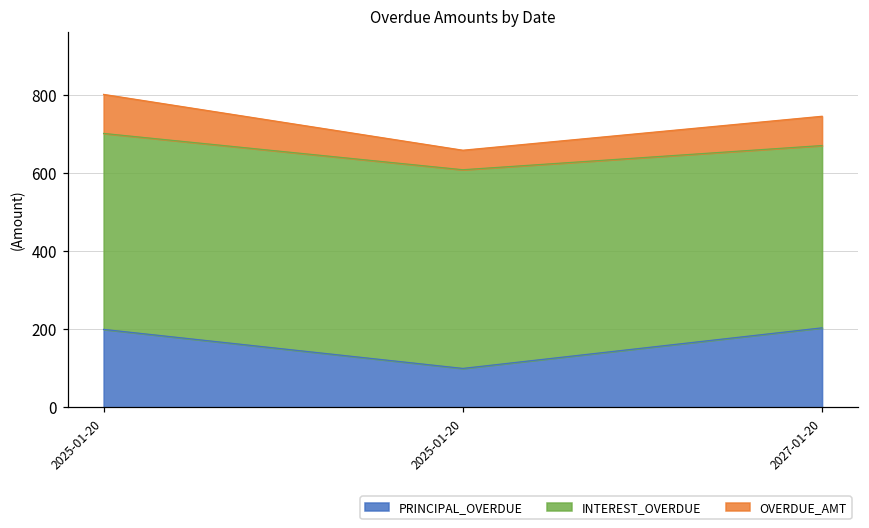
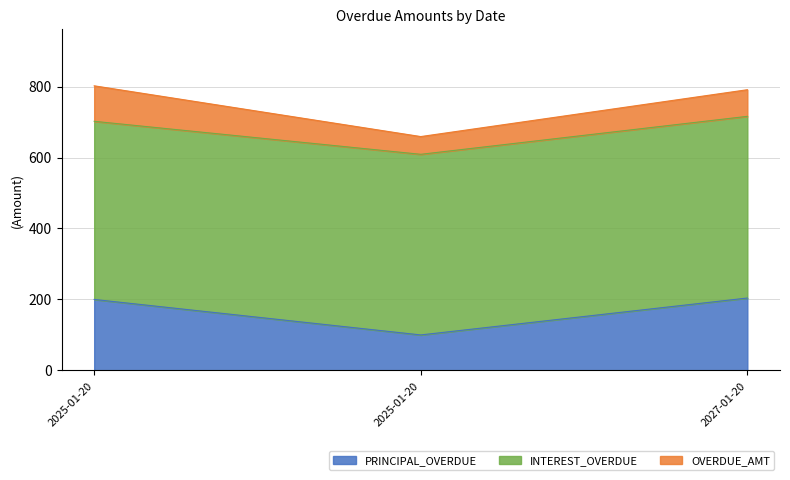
INTEREST_OVERDUE, 2027-01-20: 470 -> 510
